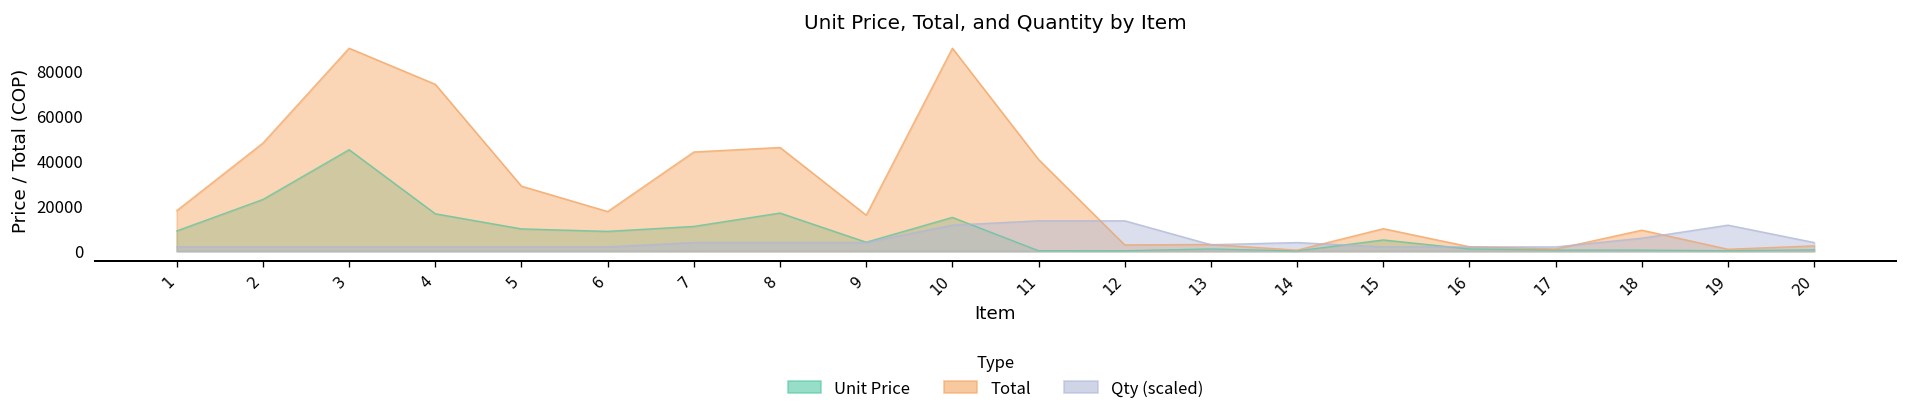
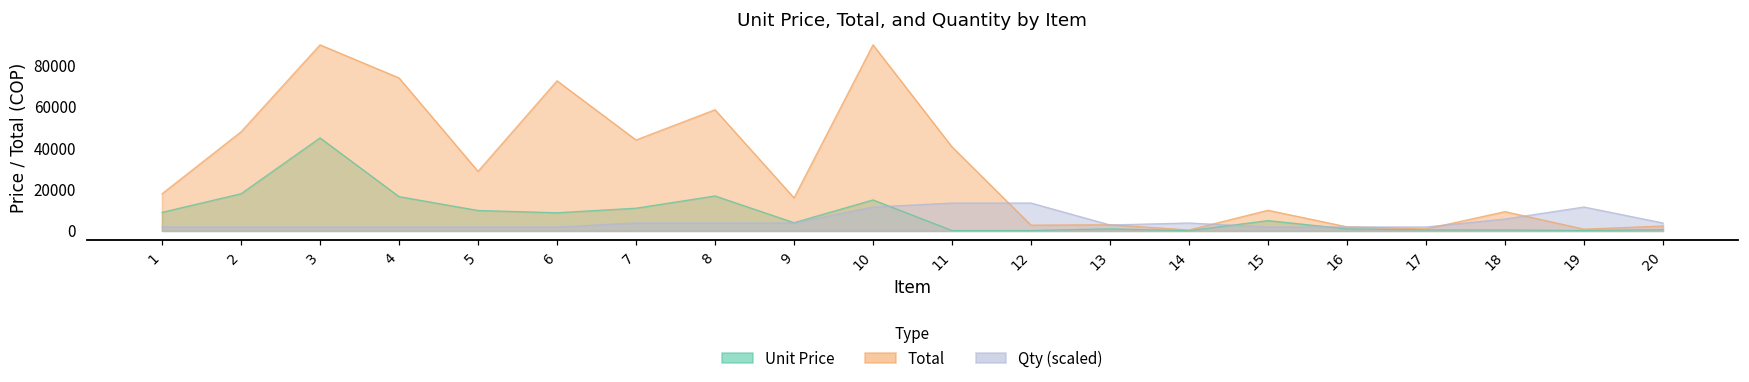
Unit Price, 2: 23000 -> 18000
Total, 6: 18000 -> 73000
Total, 8: 46000 -> 59000
